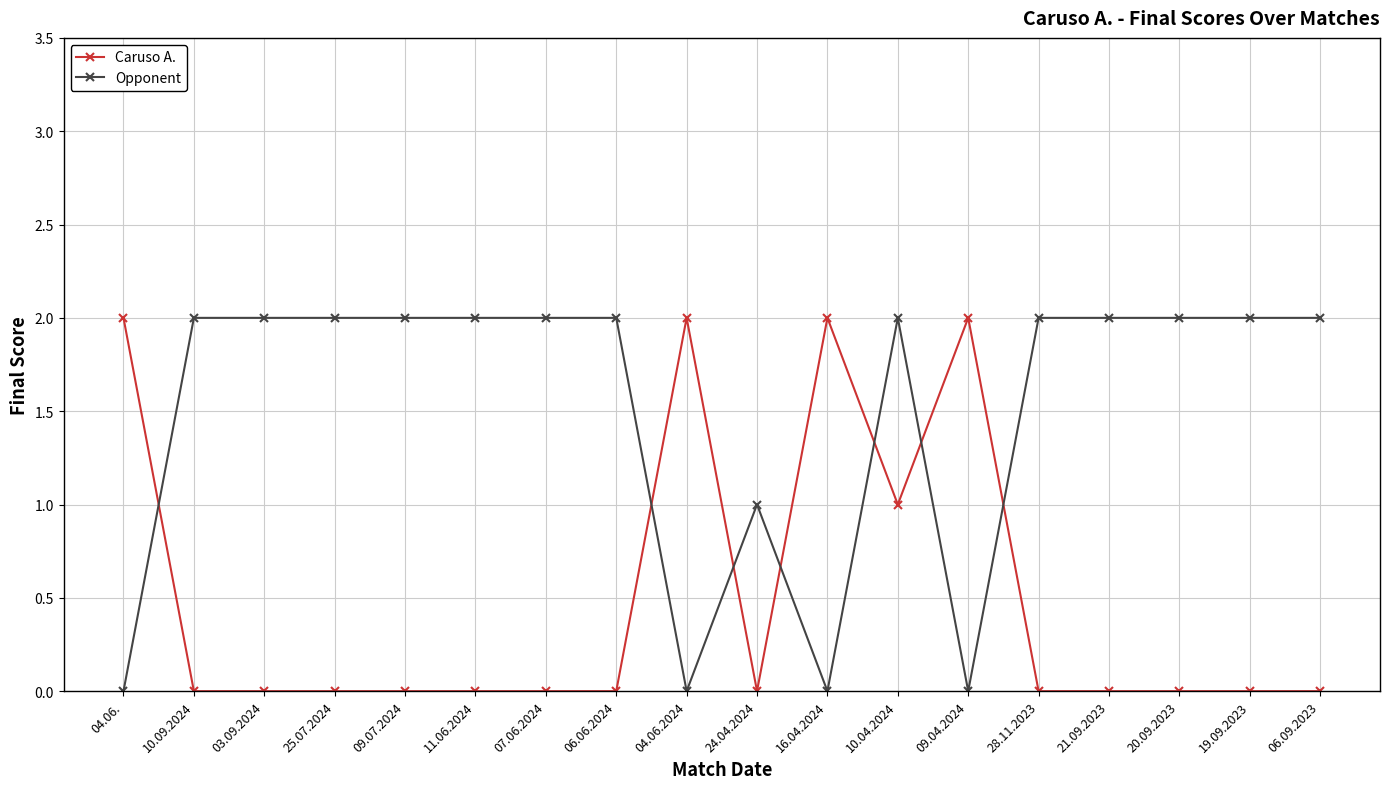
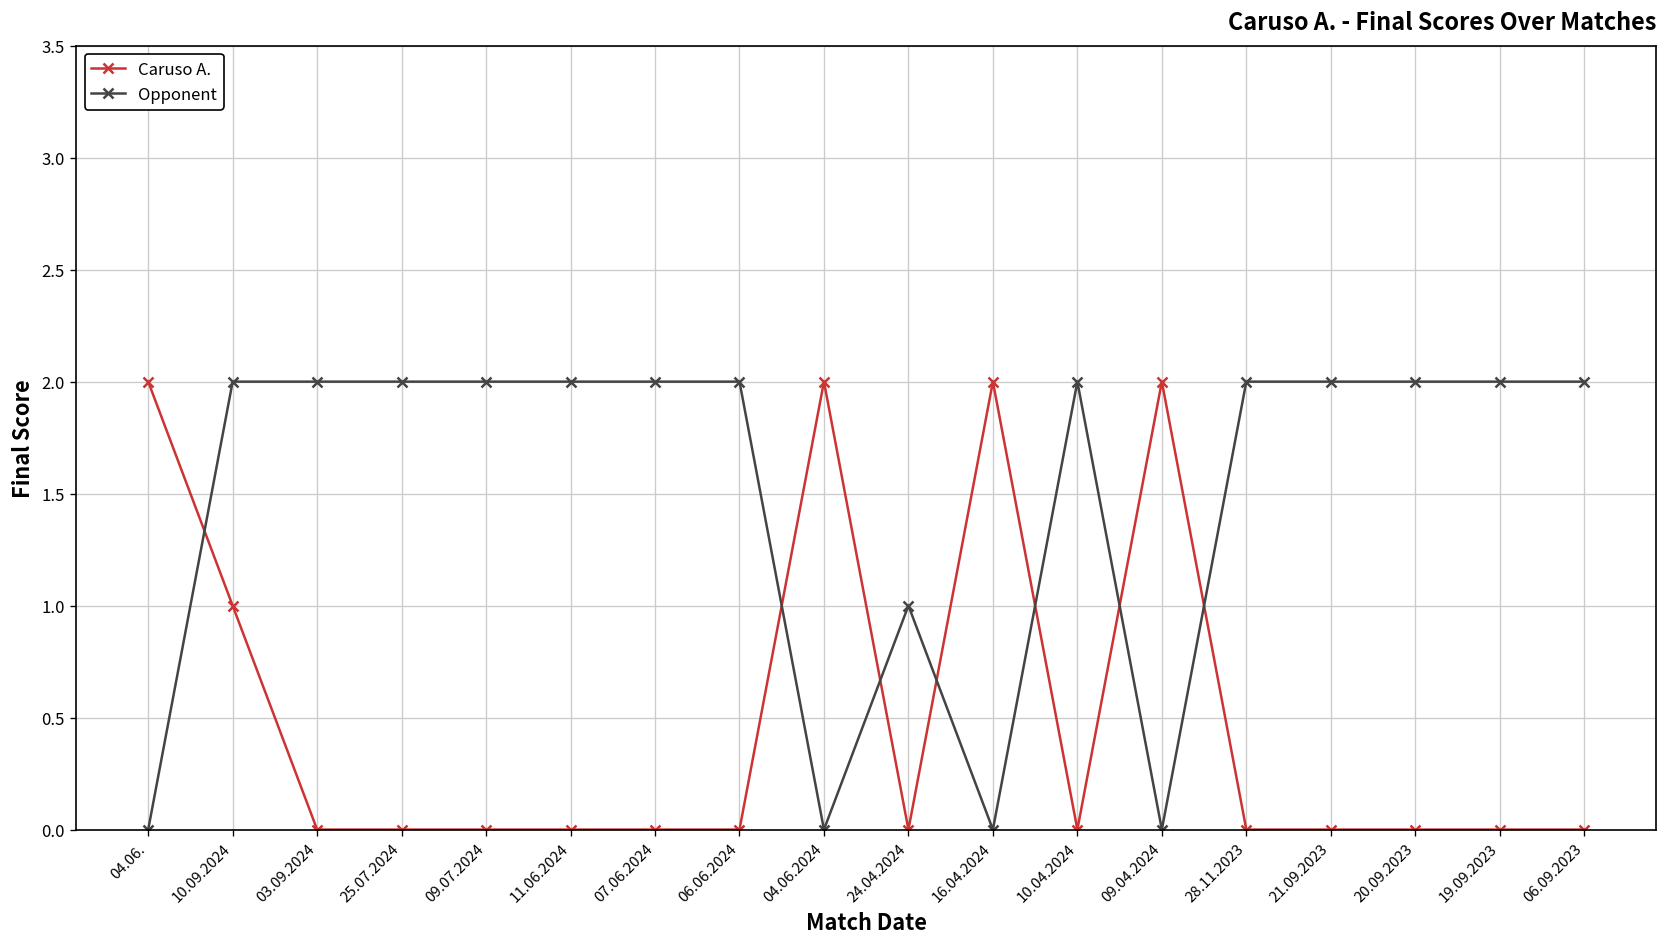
Caruso A., 10.09.2024: 0 -> 1
Caruso A., 10.04.2024: 1 -> 0
